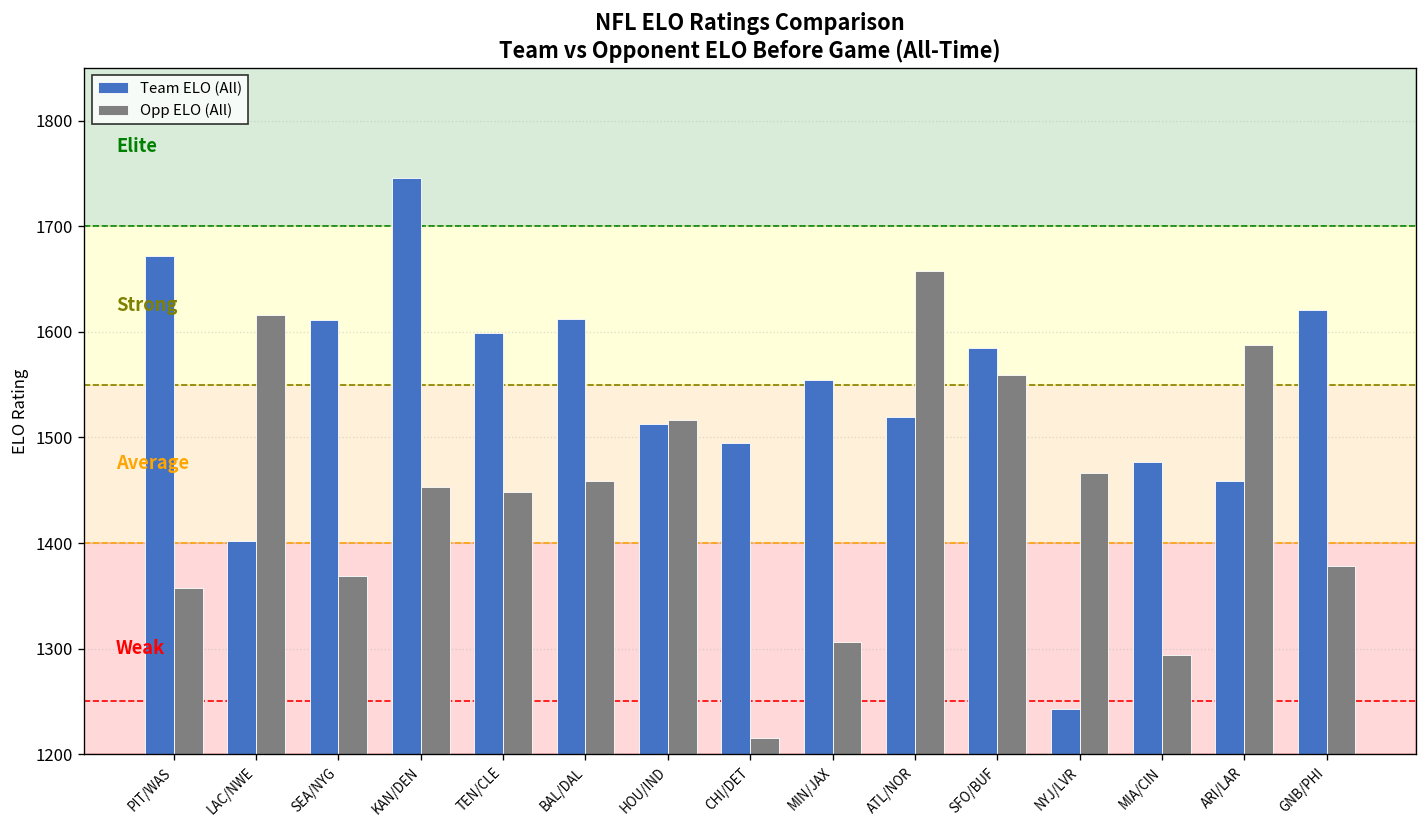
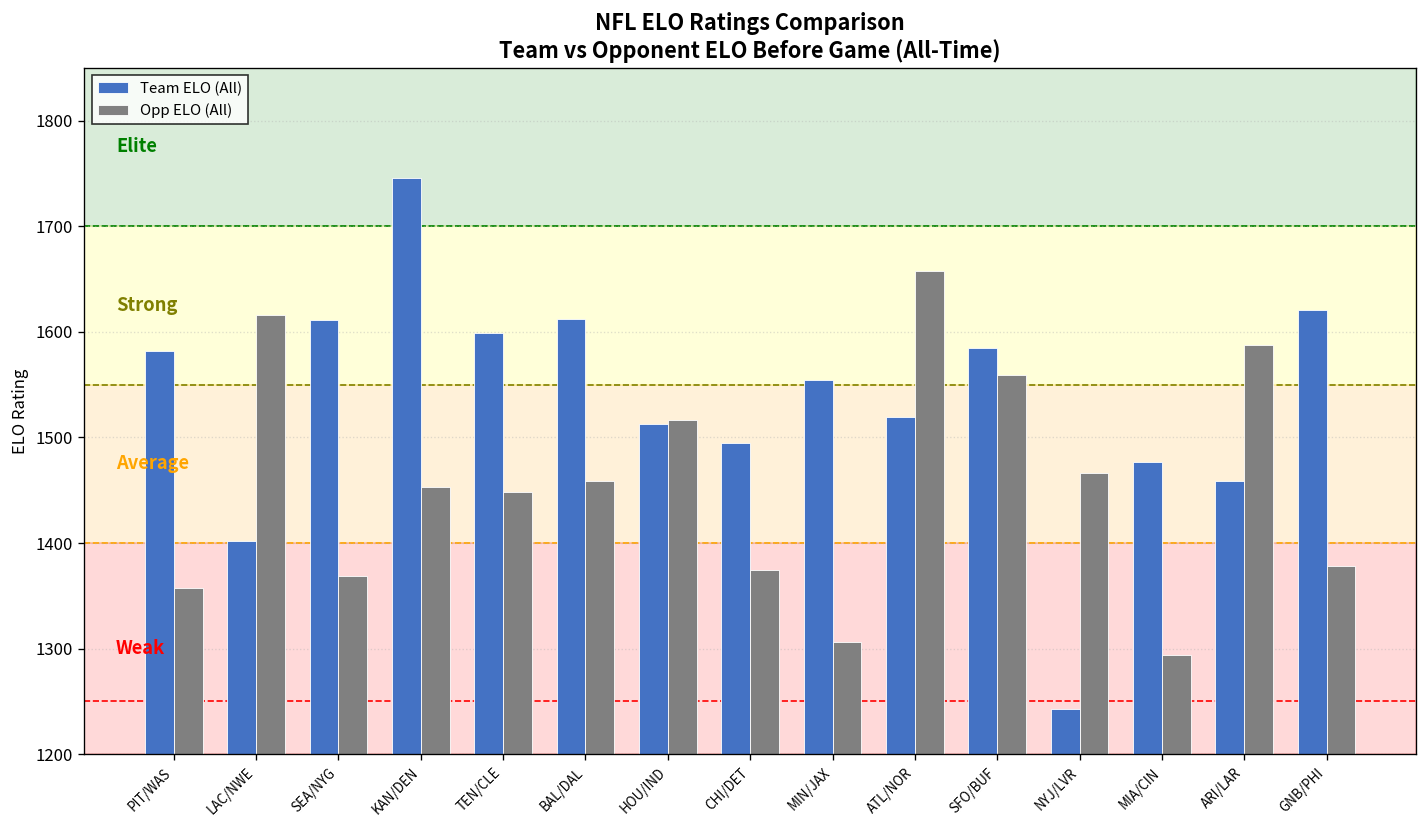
Team ELO (All), PIT/WAS: 1670 -> 1580
Opp ELO (All), CHI/DET: 1220 -> 1370
